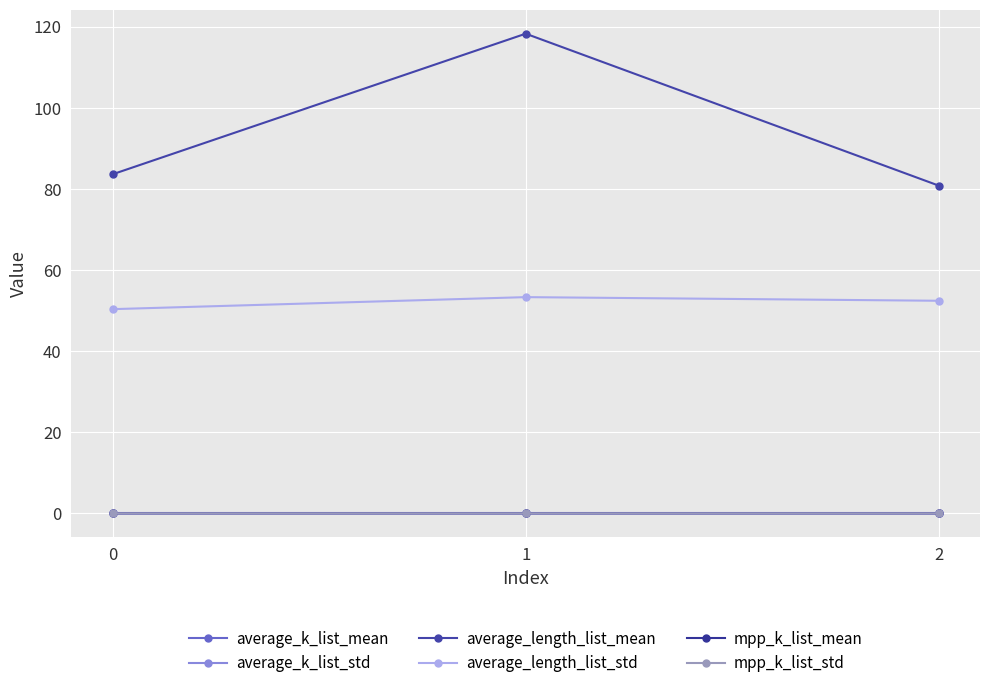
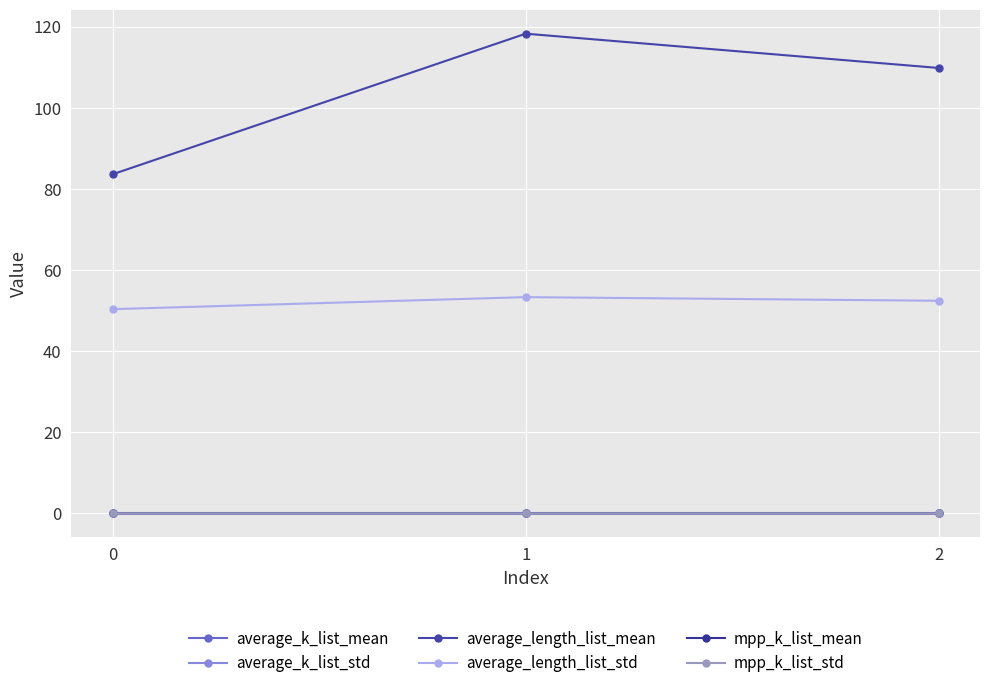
average_length_list_mean, 2: 81 -> 110
